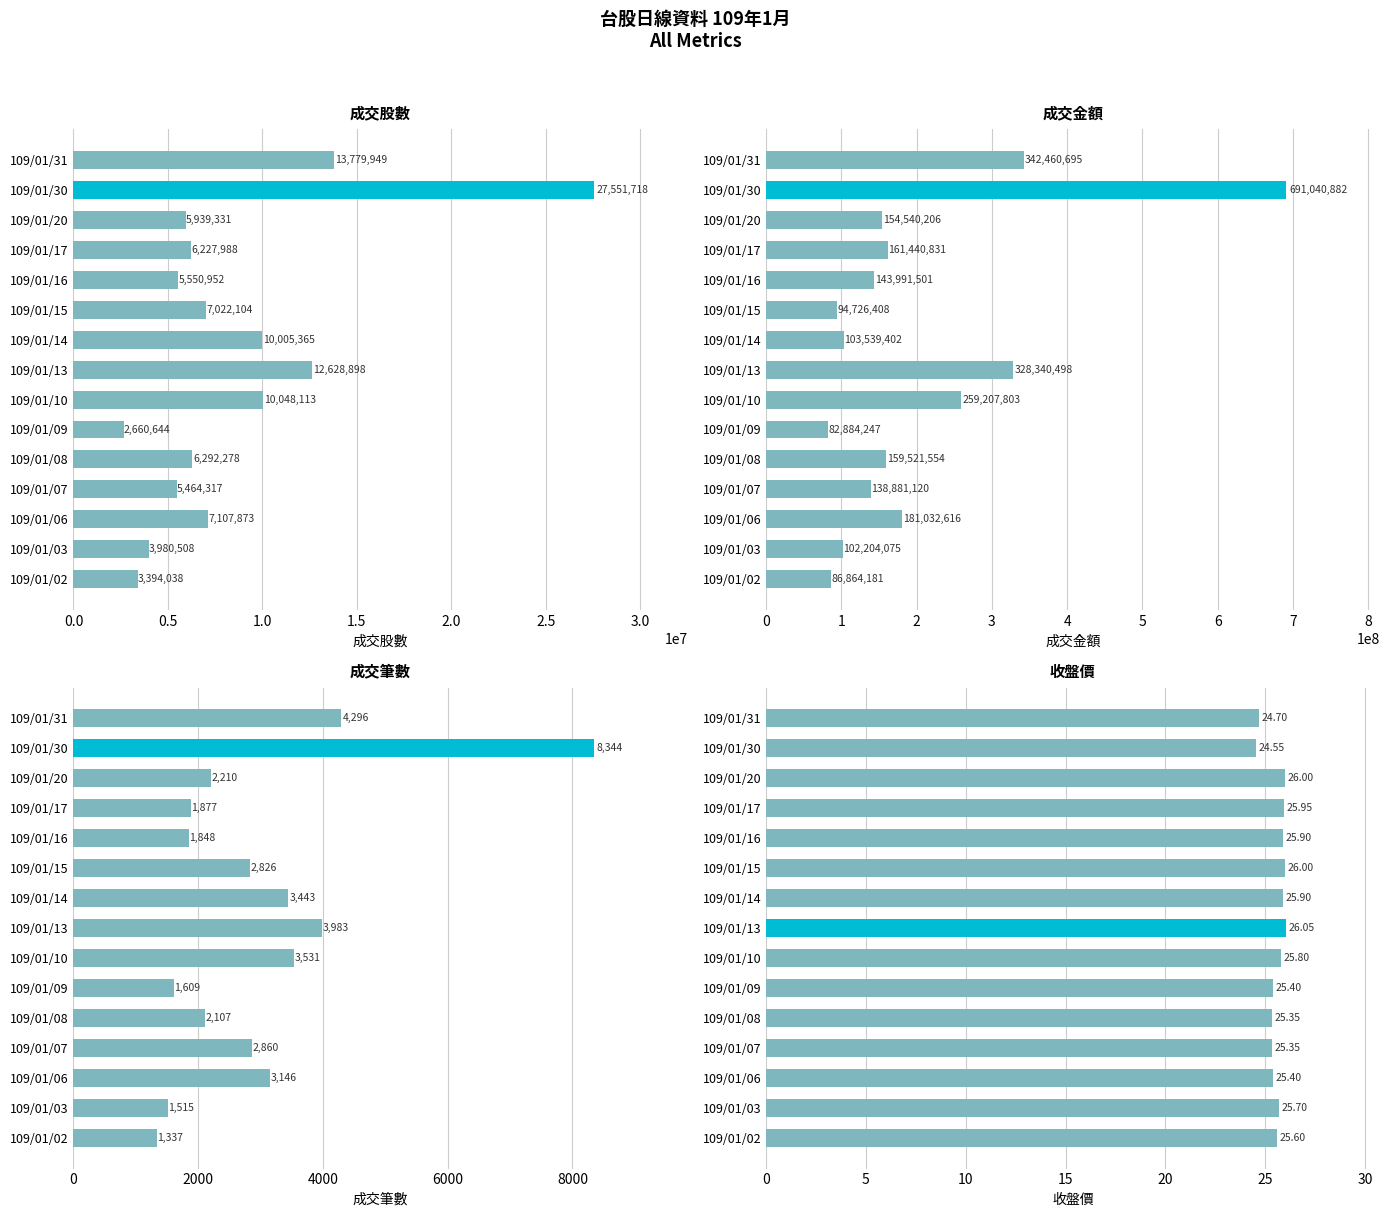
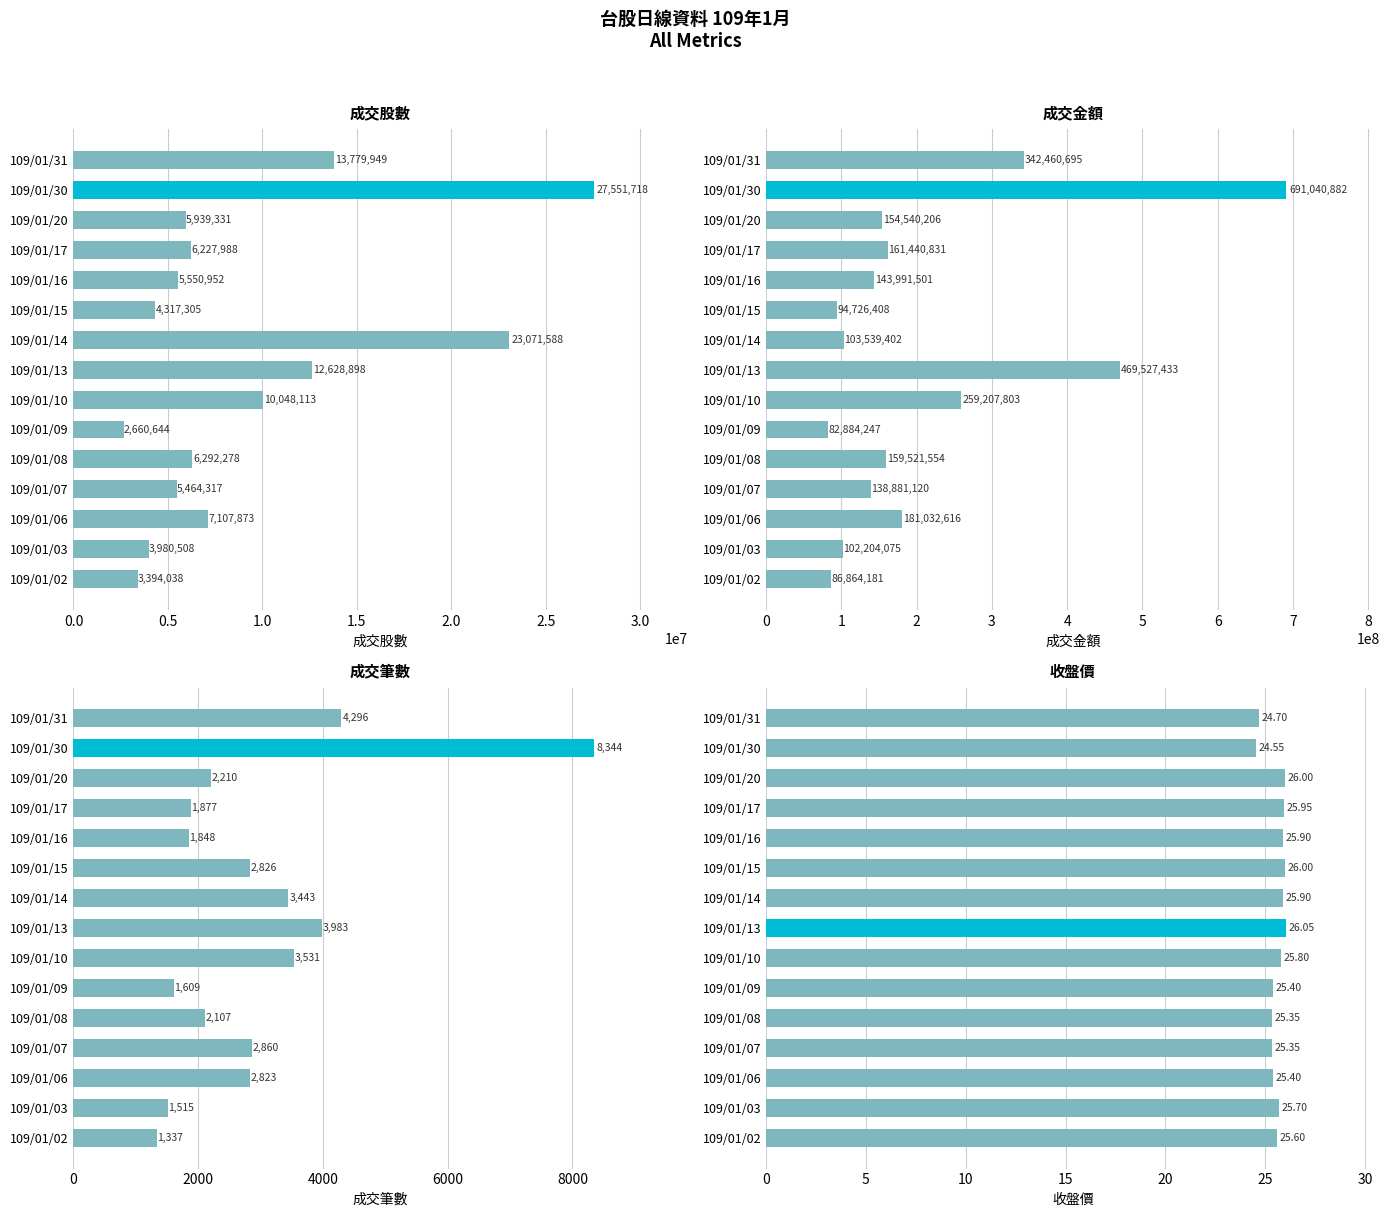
成交股數, 109/01/15: 7,022,104 -> 4,317,305
成交股數, 109/01/14: 10,005,365 -> 23,071,588
成交金額, 109/01/13: 328,340,498 -> 469,527,433
成交筆數, 109/01/06: 3,146 -> 2,823
